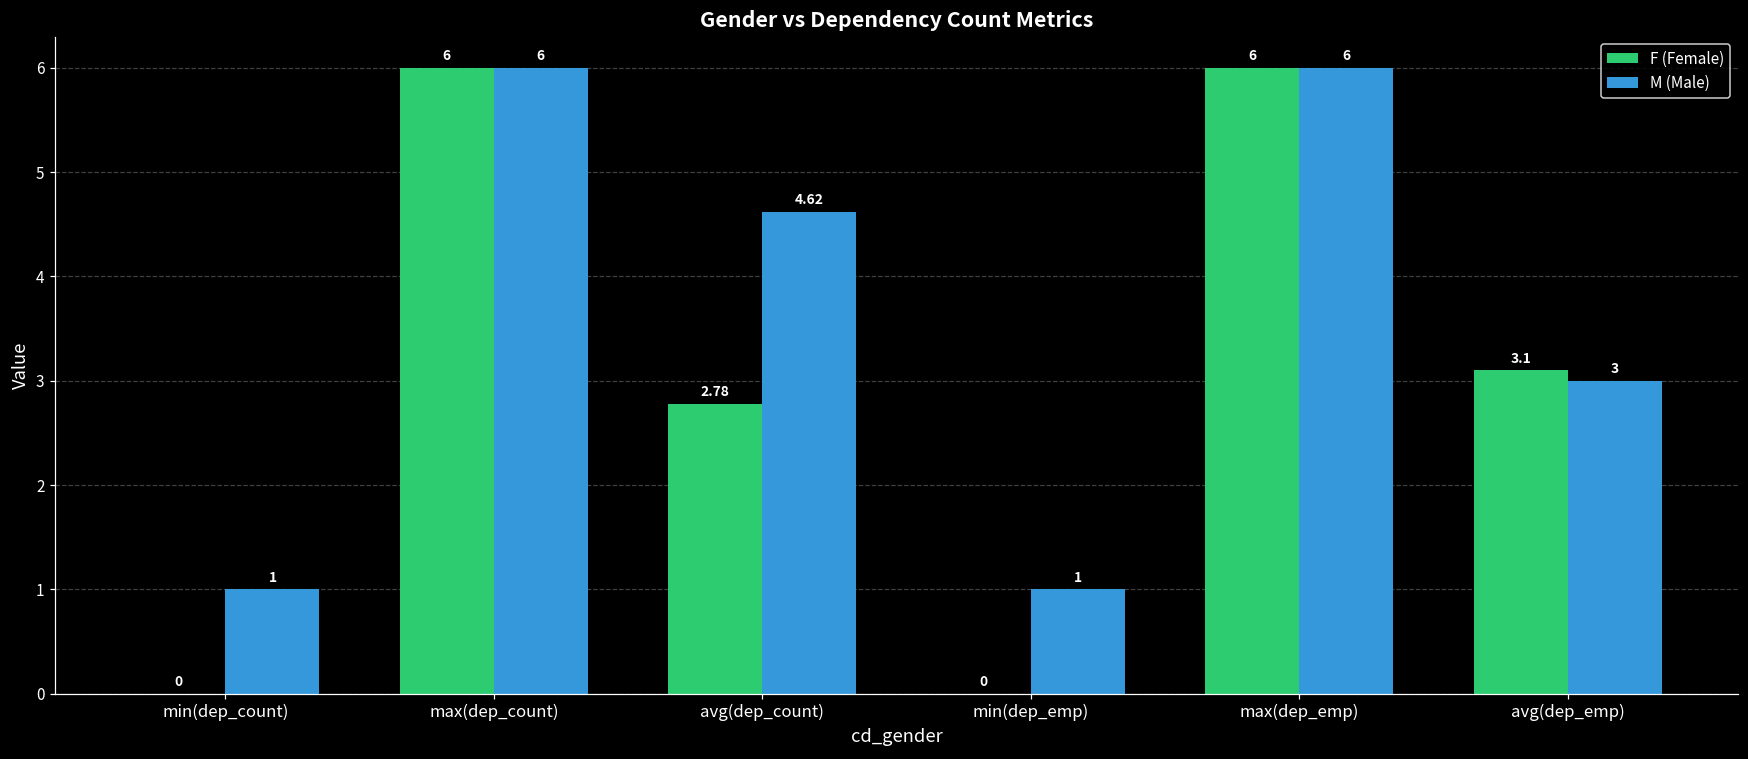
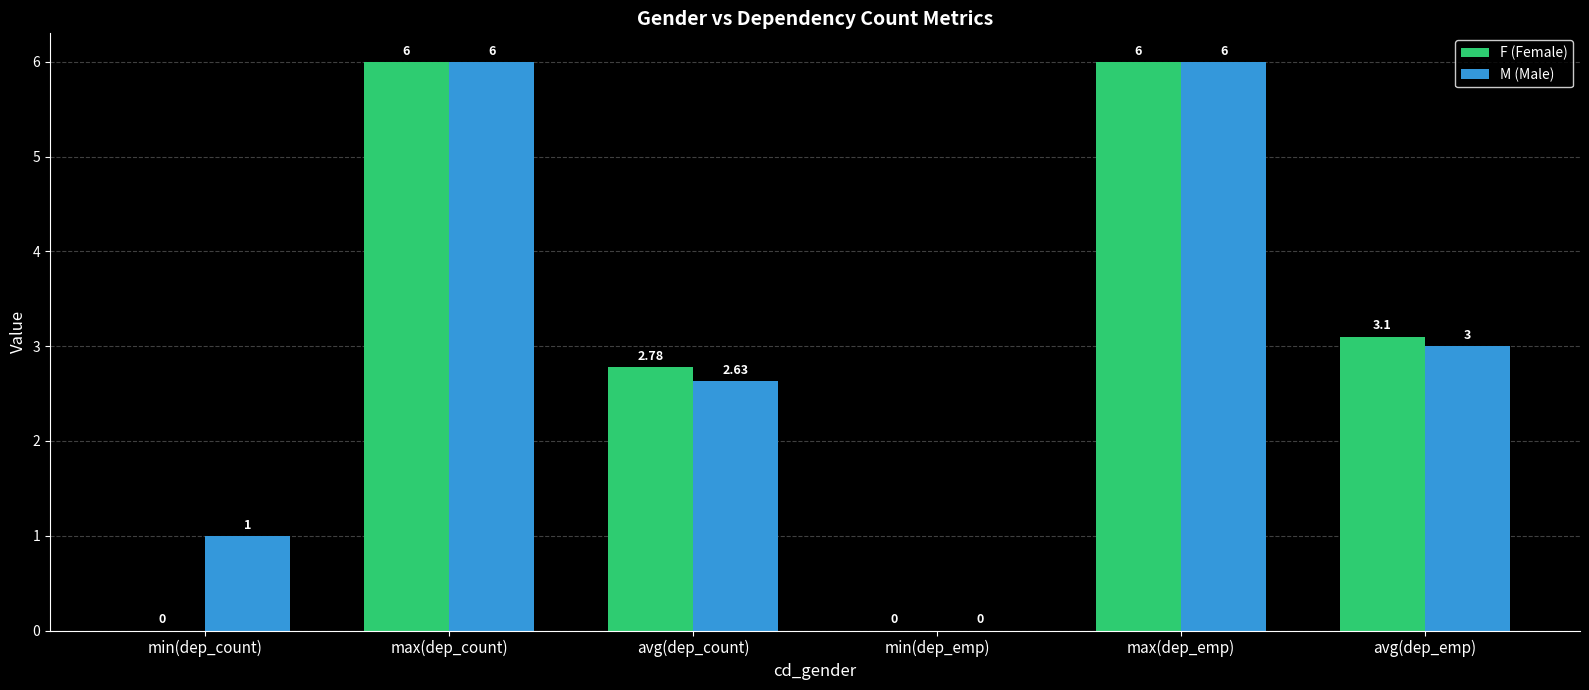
M (Male), avg(dep_count): 4.62 -> 2.63
M (Male), min(dep_emp): 1 -> 0
